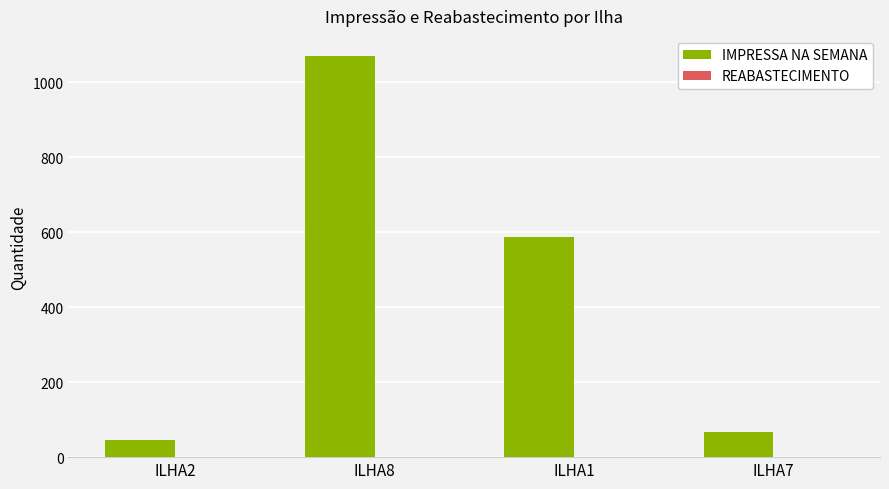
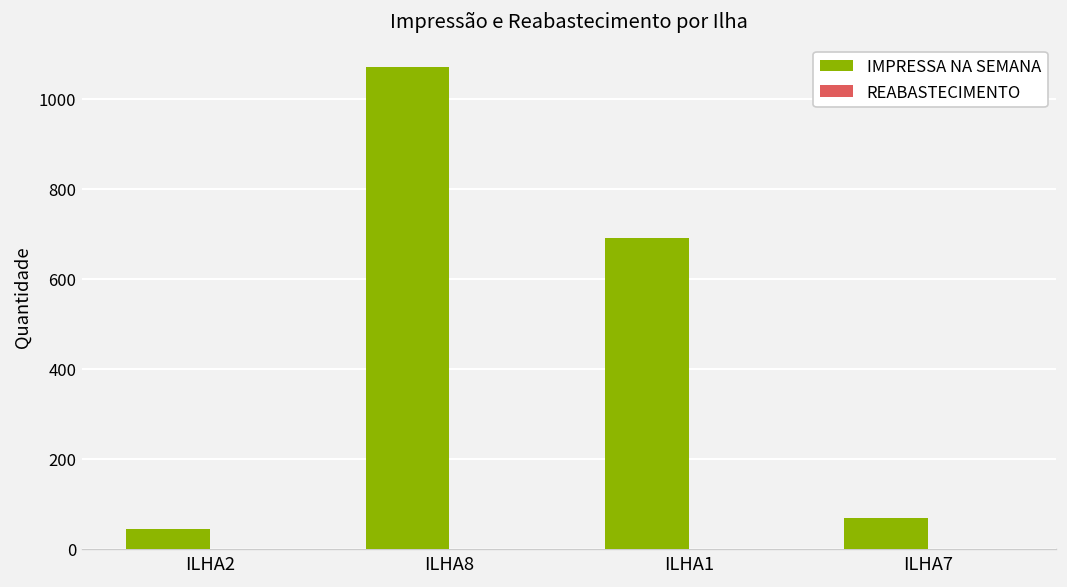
IMPRESSA NA SEMANA, ILHA1: 590 -> 690
